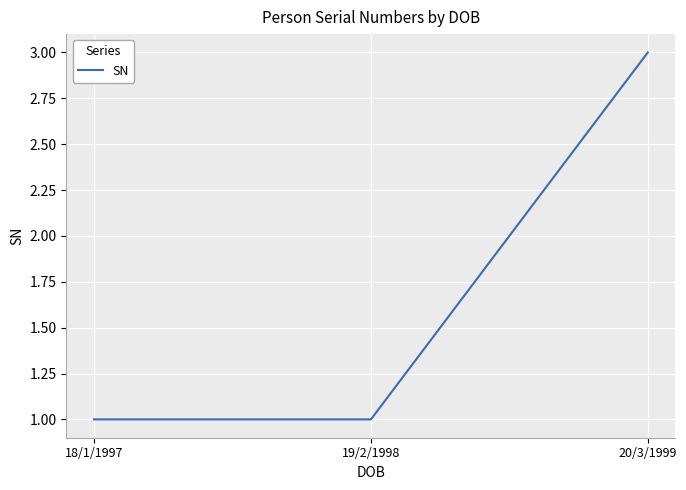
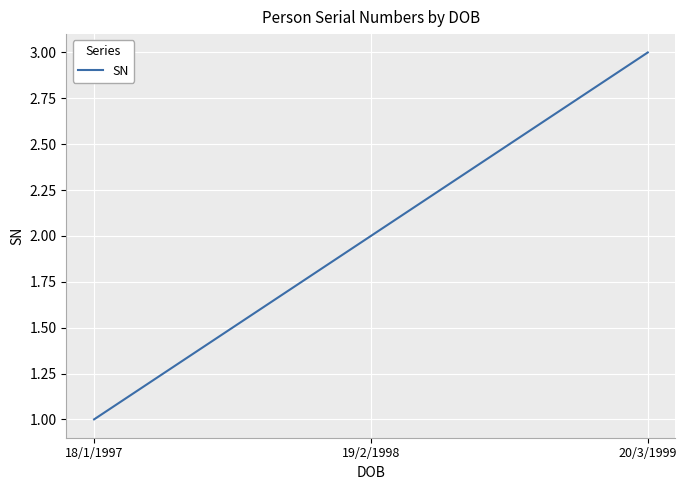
19/2/1998: 1 -> 2
